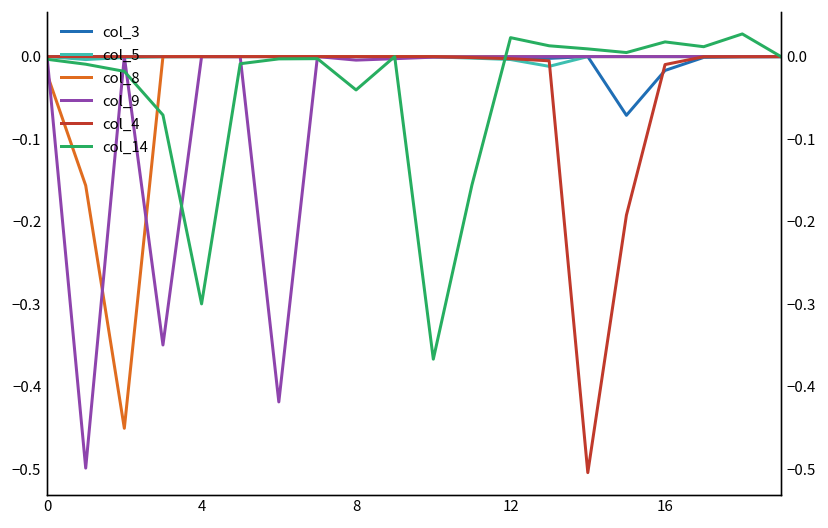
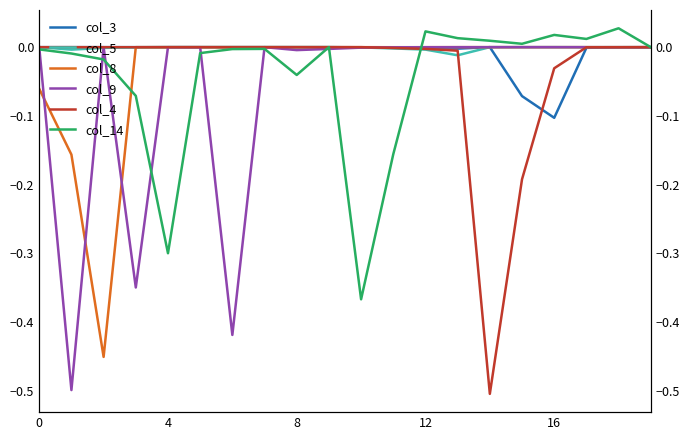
col_8, 0: -0.02 -> -0.06
col_3, 16: -0.02 -> -0.10
col_4, 16: -0.01 -> -0.03
